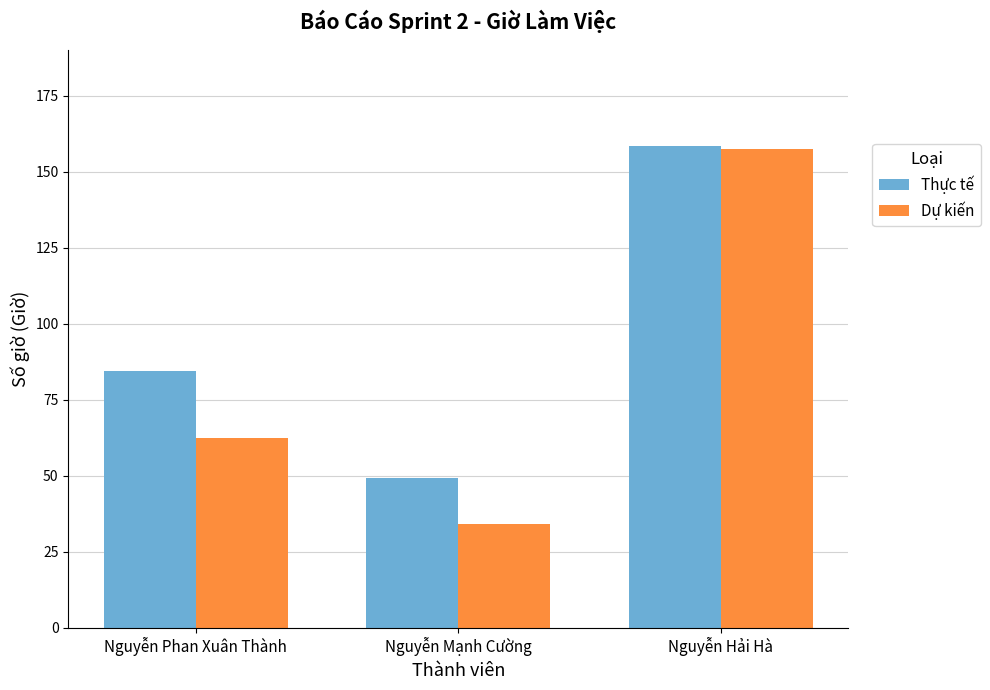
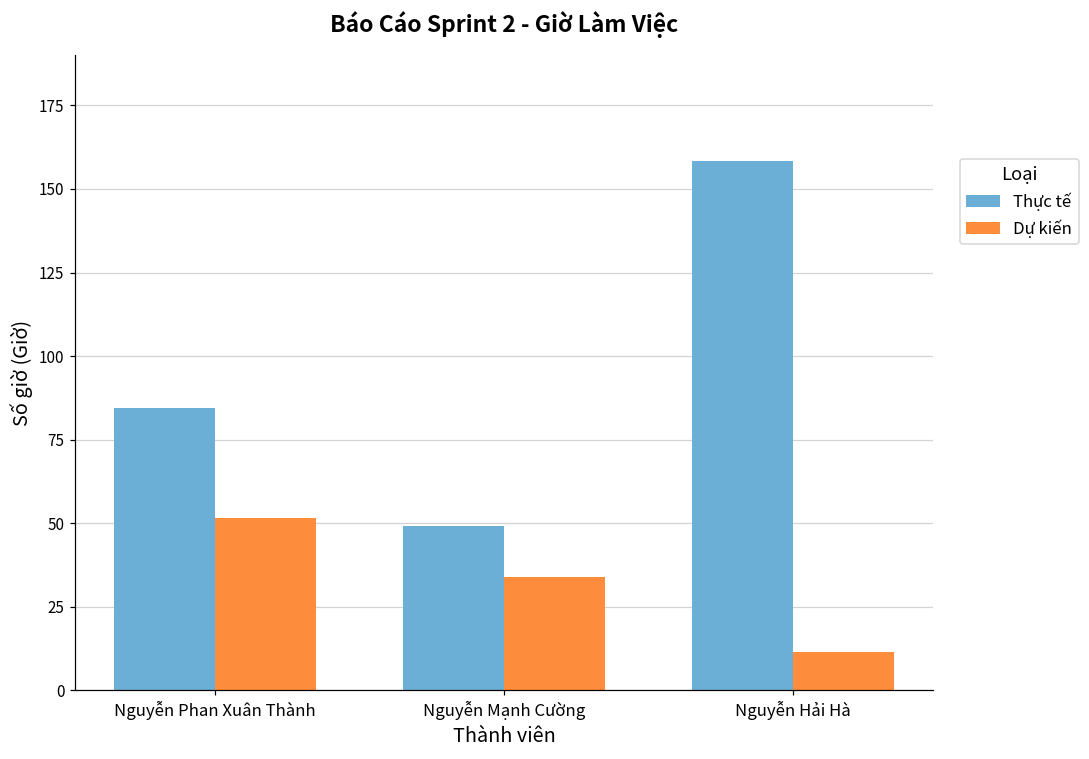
Dự kiến, Nguyễn Phan Xuân Thành: 62 -> 51
Dự kiến, Nguyễn Hải Hà: 157 -> 11
